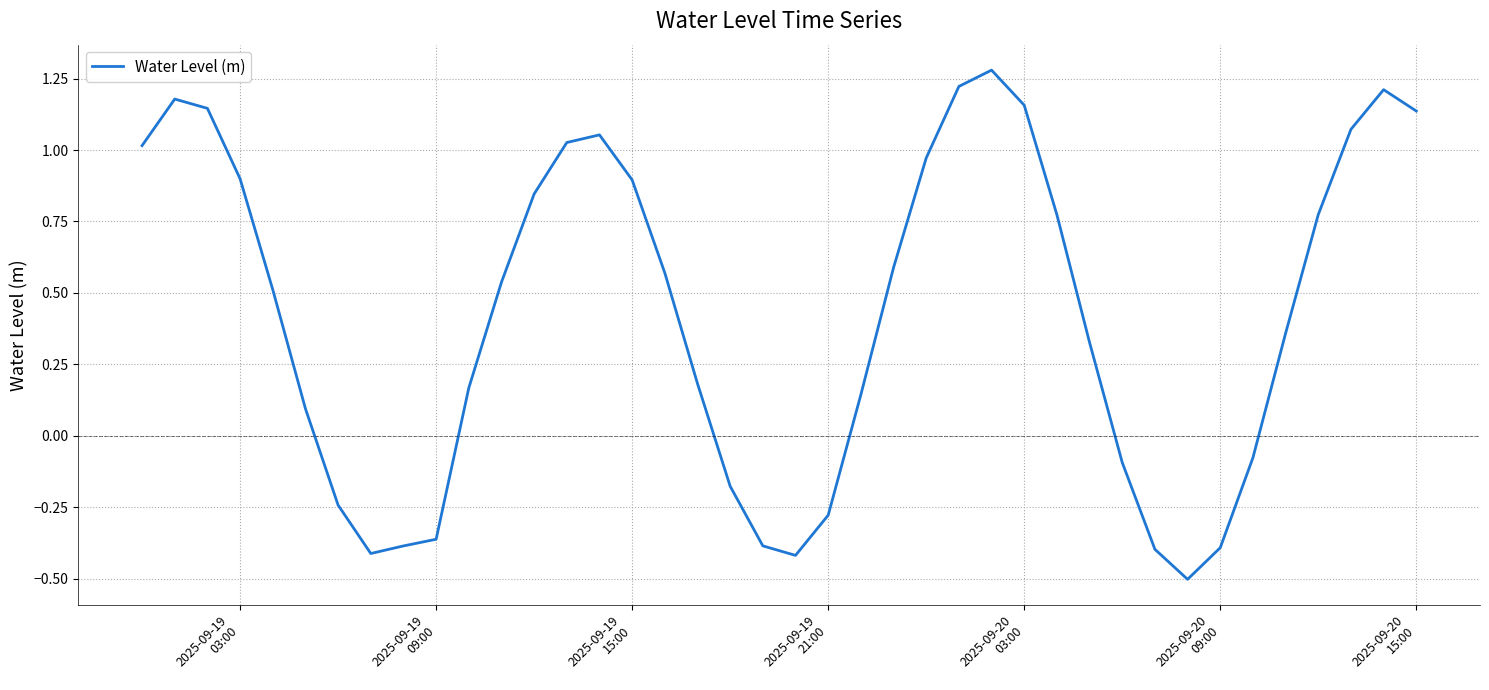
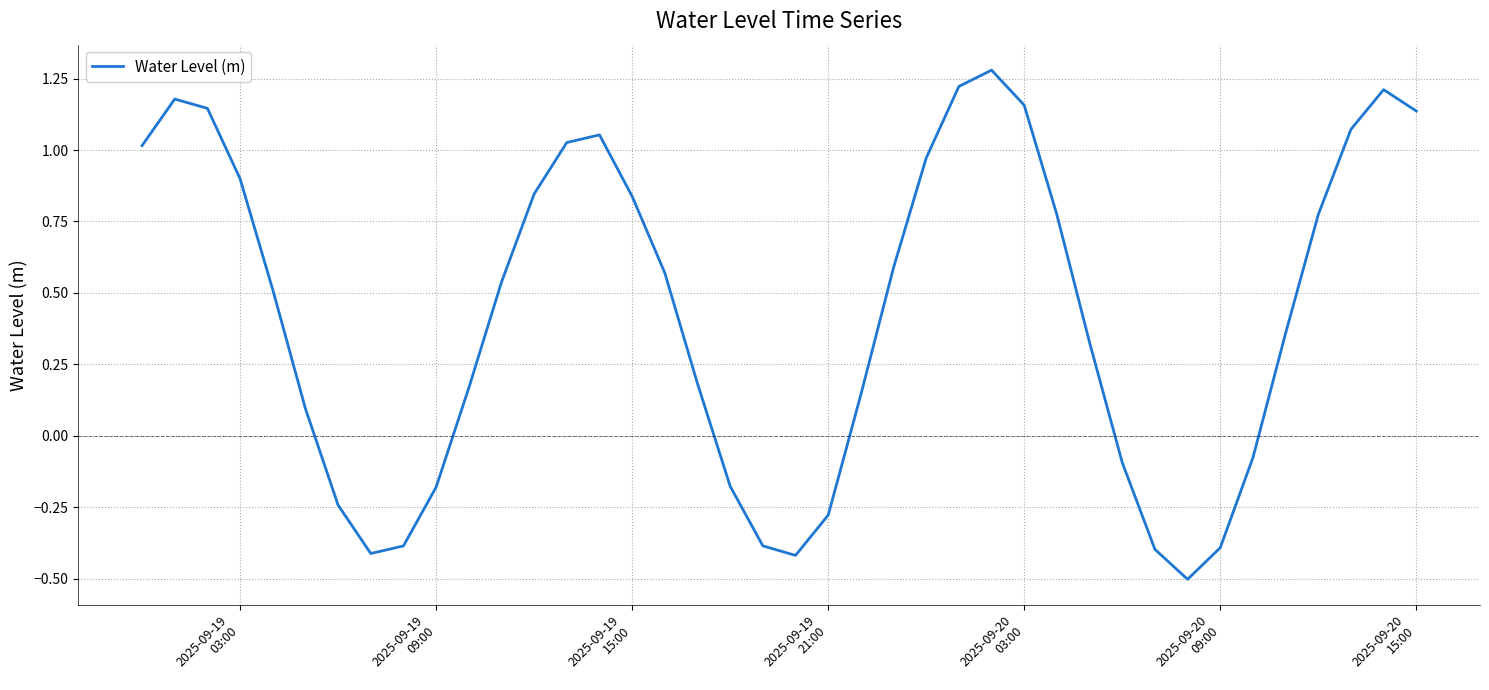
2025-09-19 09:00: -0.36 -> -0.18
2025-09-19 15:00: 0.90 -> 0.84
